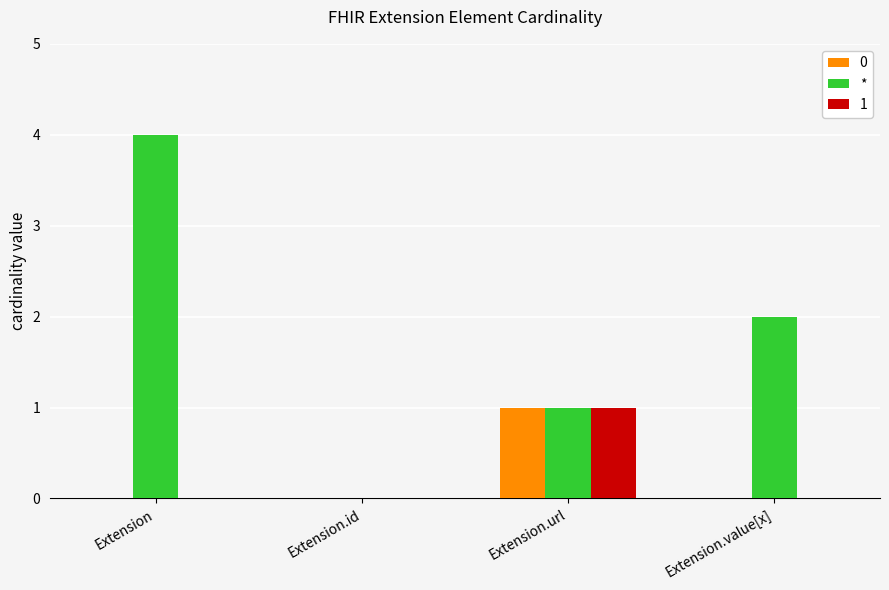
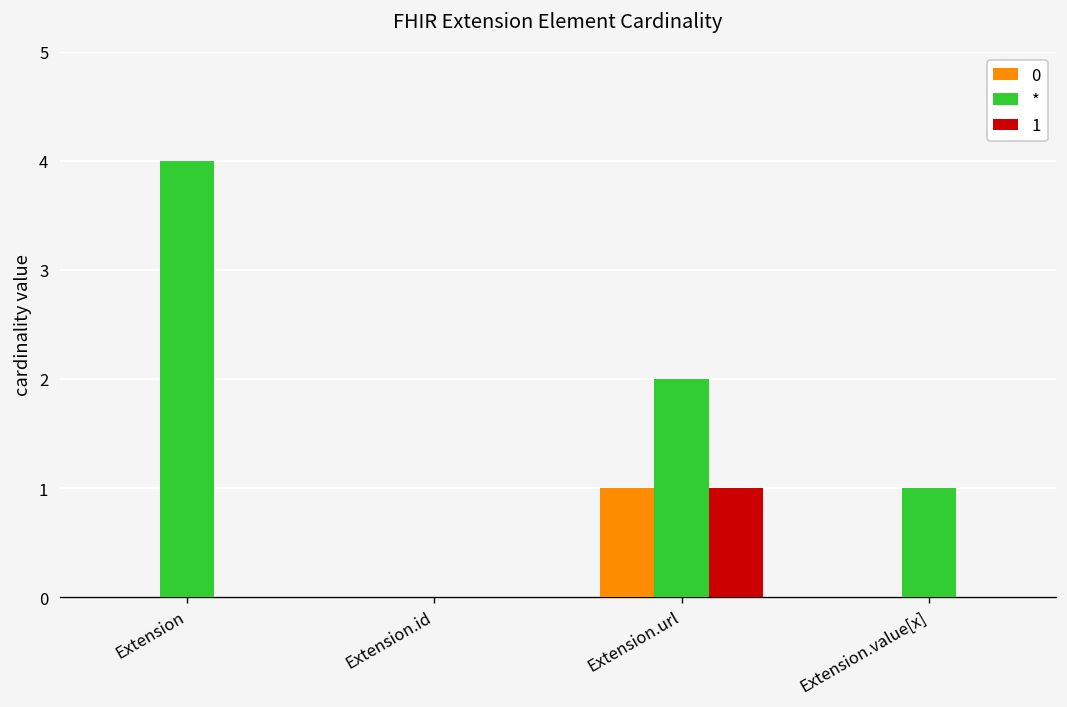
*, Extension.url: 1 -> 2
*, Extension.value[x]: 2 -> 1
